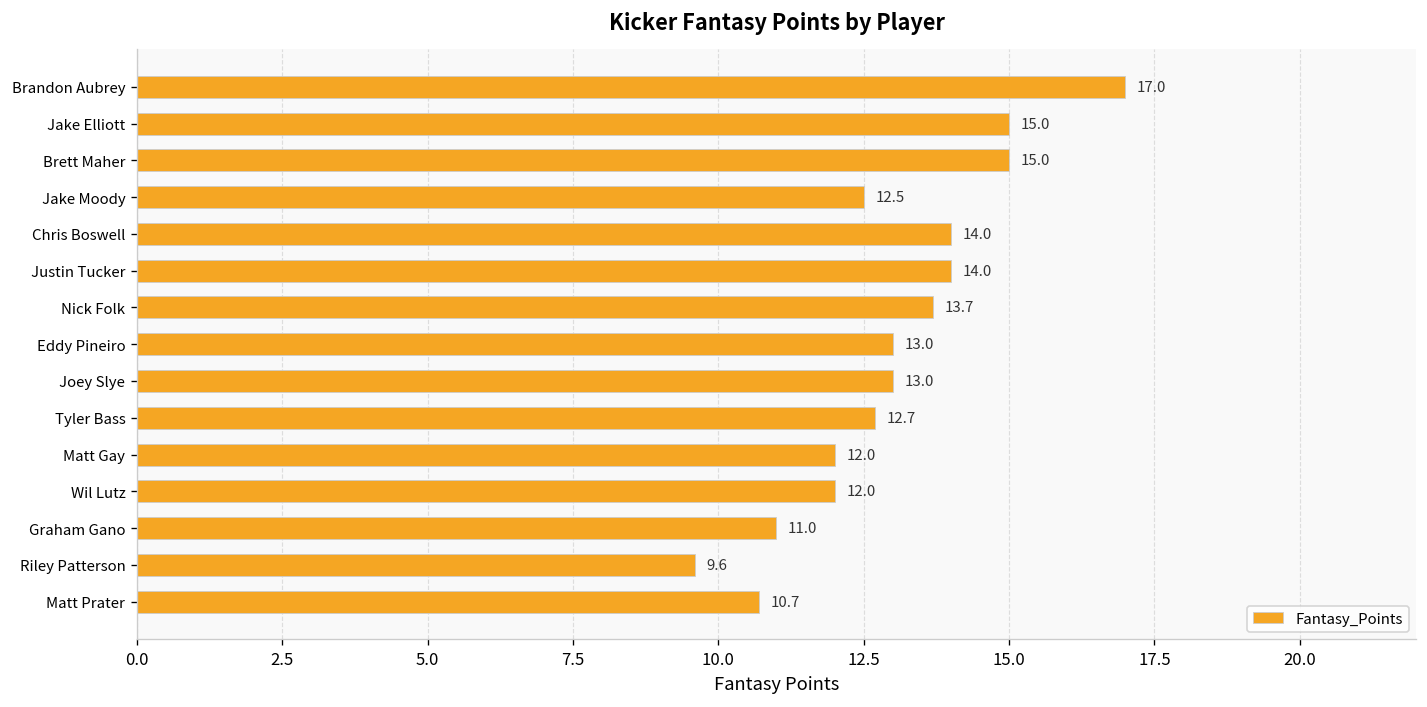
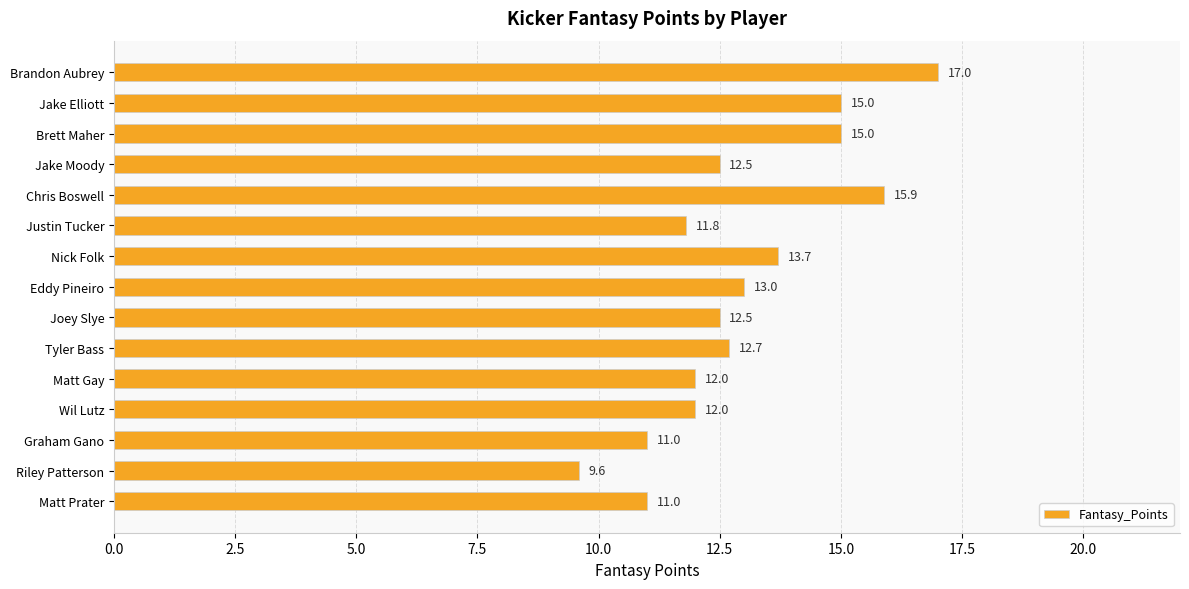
Chris Boswell: 14.0 -> 15.9
Justin Tucker: 14.0 -> 11.8
Joey Slye: 13.0 -> 12.5
Matt Prater: 10.7 -> 11.0
